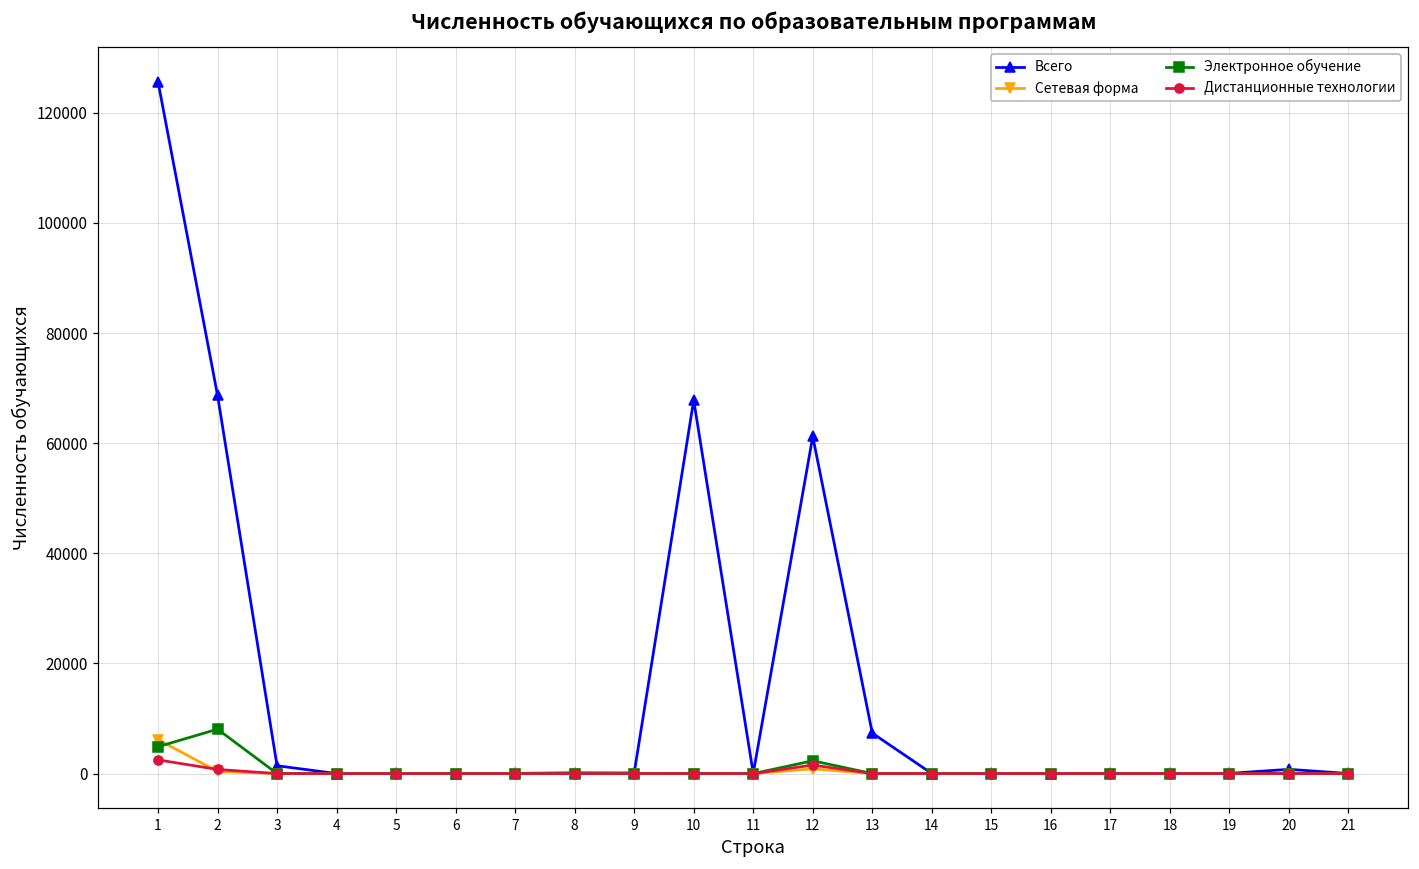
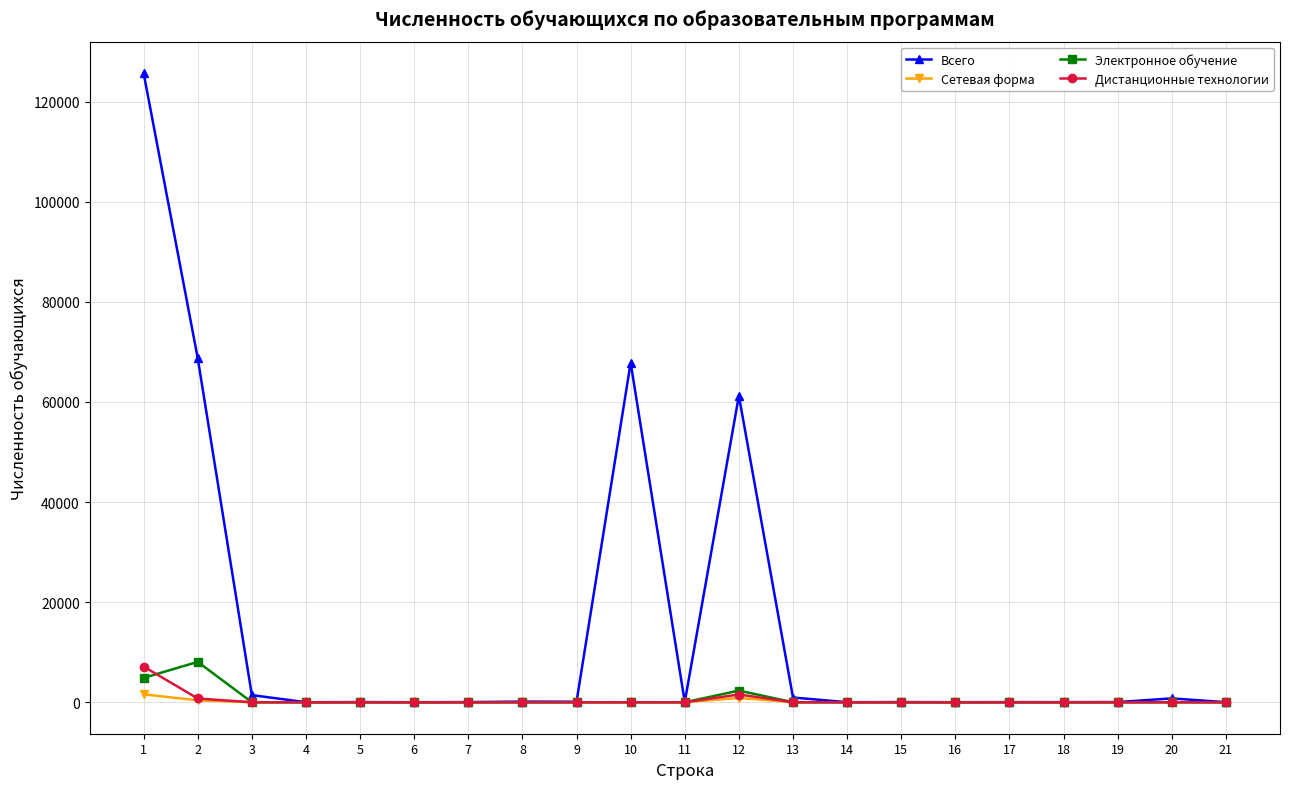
Сетевая форма, 1: 6000 -> 2000
Дистанционные технологии, 1: 2000 -> 7000
Всего, 13: 7000 -> 1000
